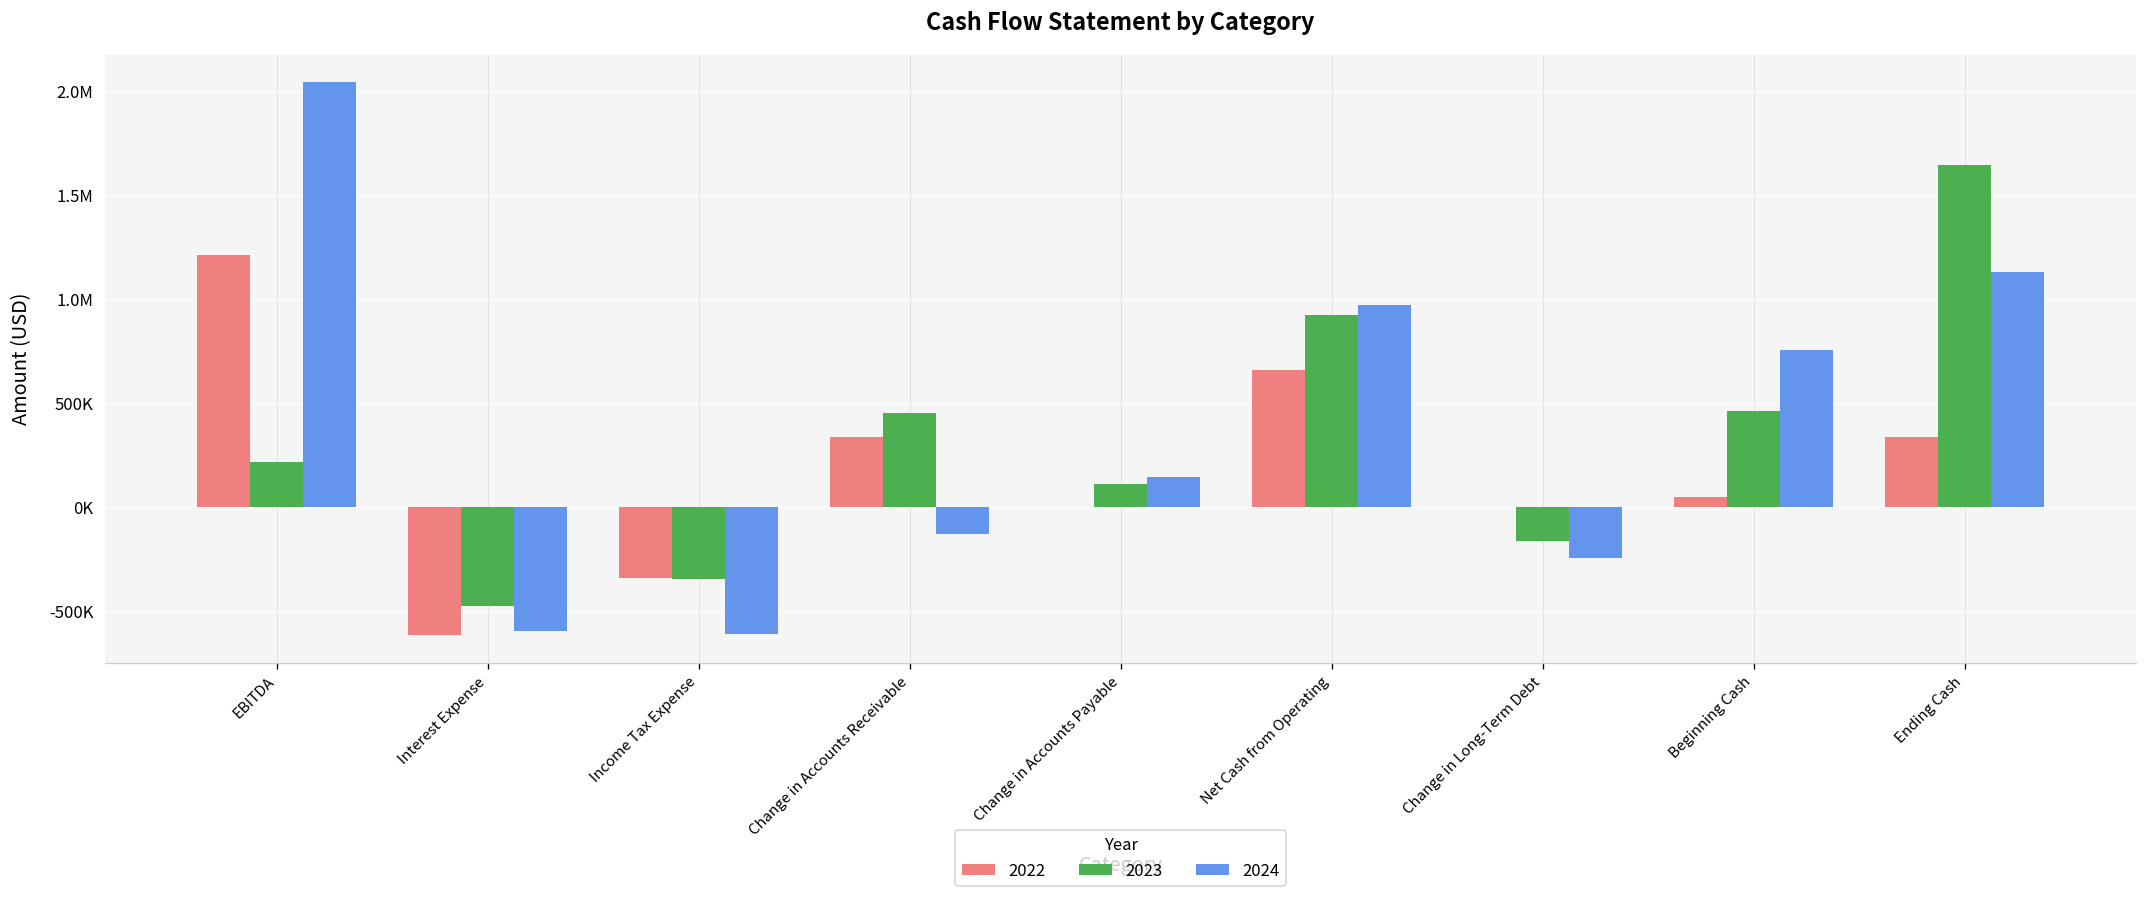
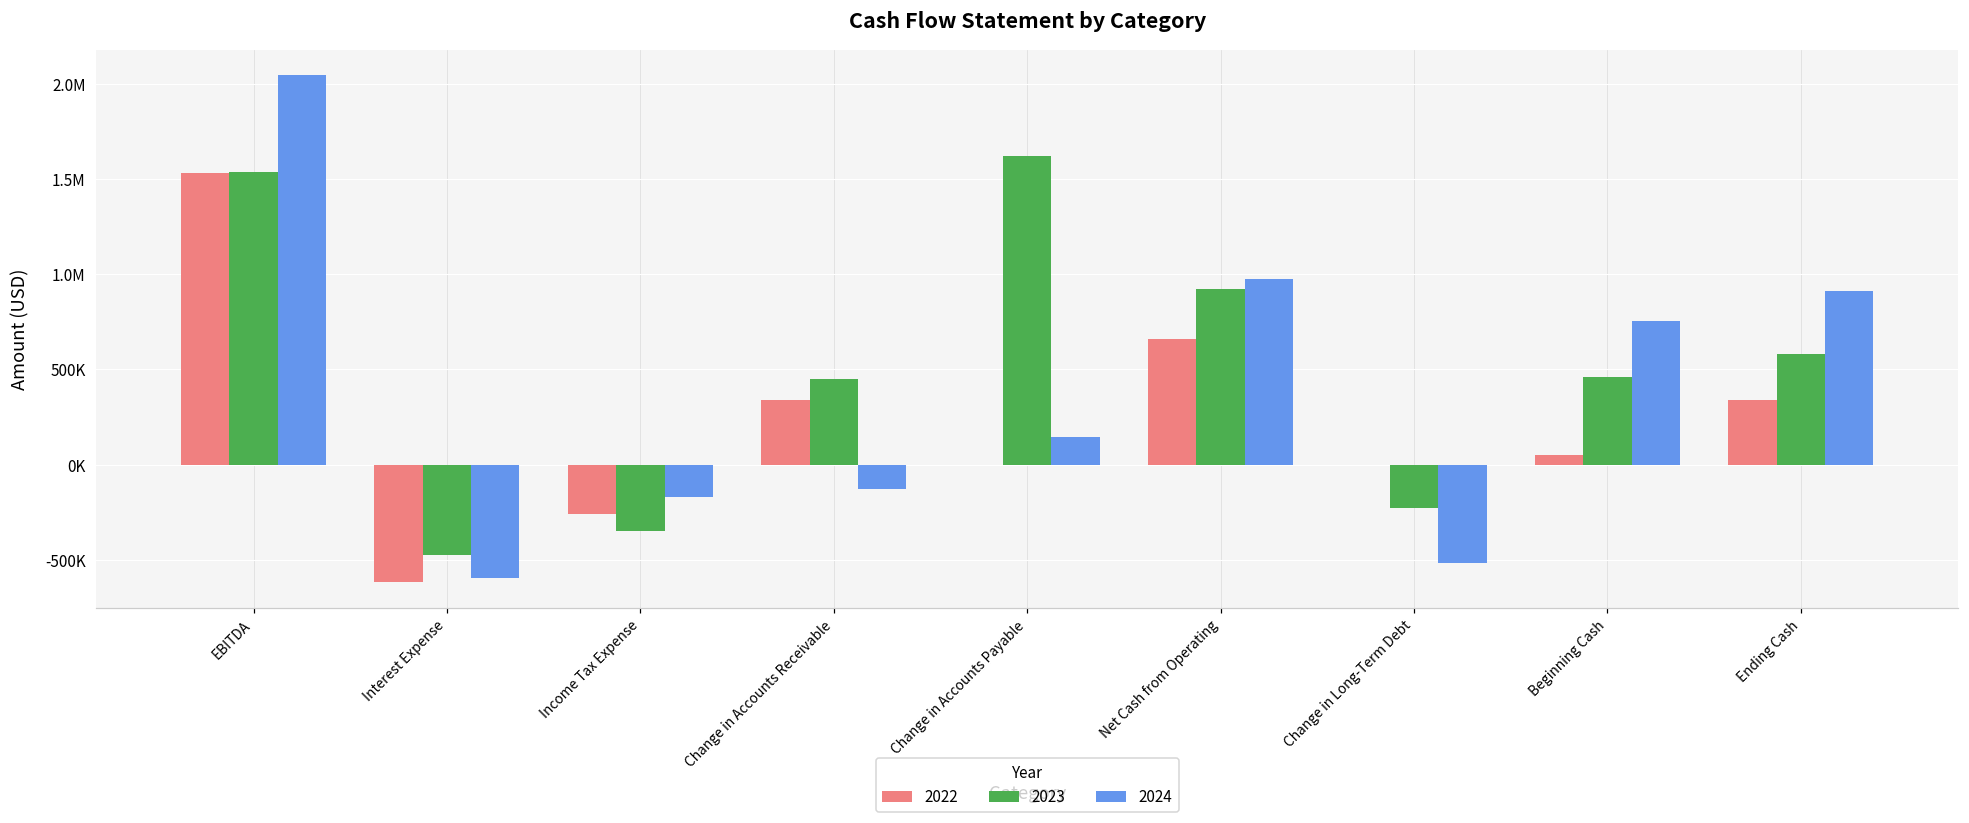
2022, EBITDA: 1210000 -> 1530000
2023, EBITDA: 220000 -> 1540000
2022, Income Tax Expense: -340000 -> -260000
2024, Income Tax Expense: -610000 -> -170000
2023, Change in Accounts Payable: 110000 -> 1620000
2023, Change in Long-Term Debt: -160000 -> -230000
2024, Change in Long-Term Debt: -250000 -> -510000
2023, Ending Cash: 1650000 -> 580000
2024, Ending Cash: 1130000 -> 910000
